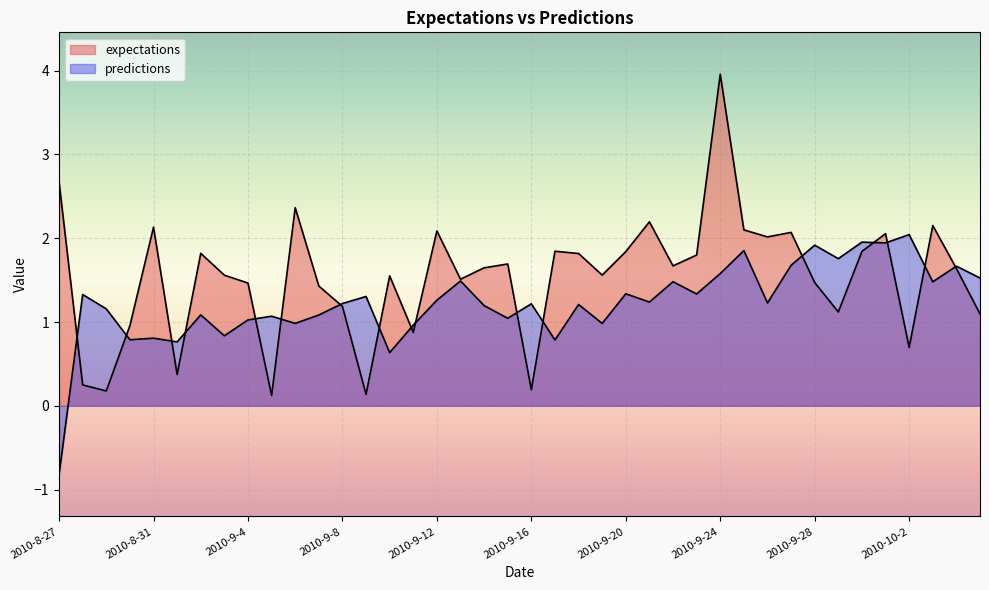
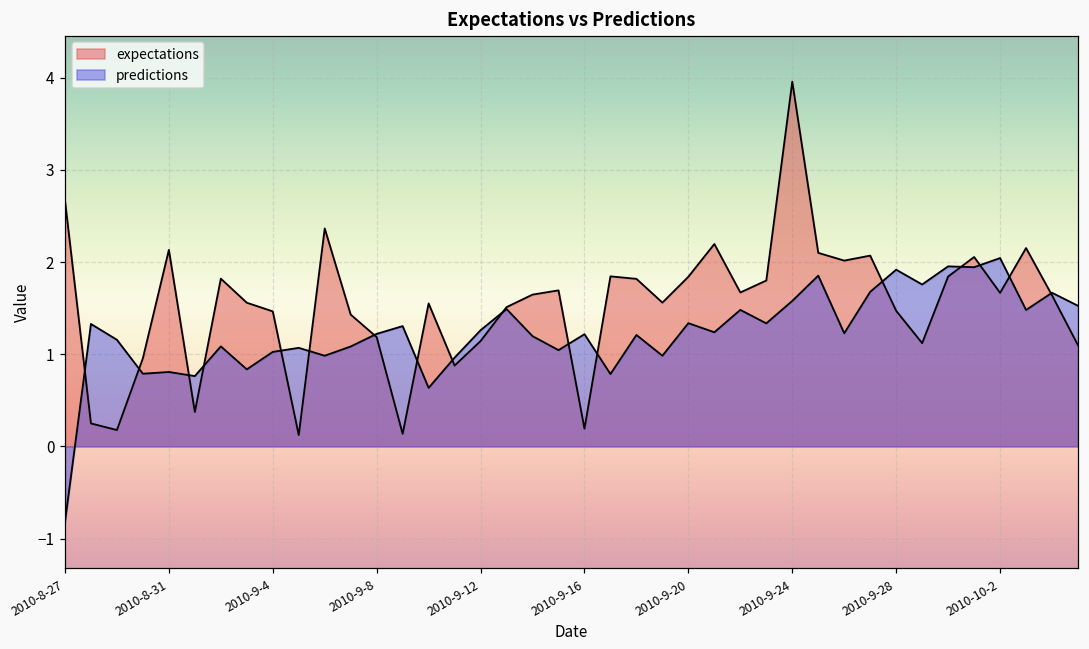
expectations, 2010-9-12: 2.1 -> 1.1
expectations, 2010-10-2: 0.7 -> 1.7
